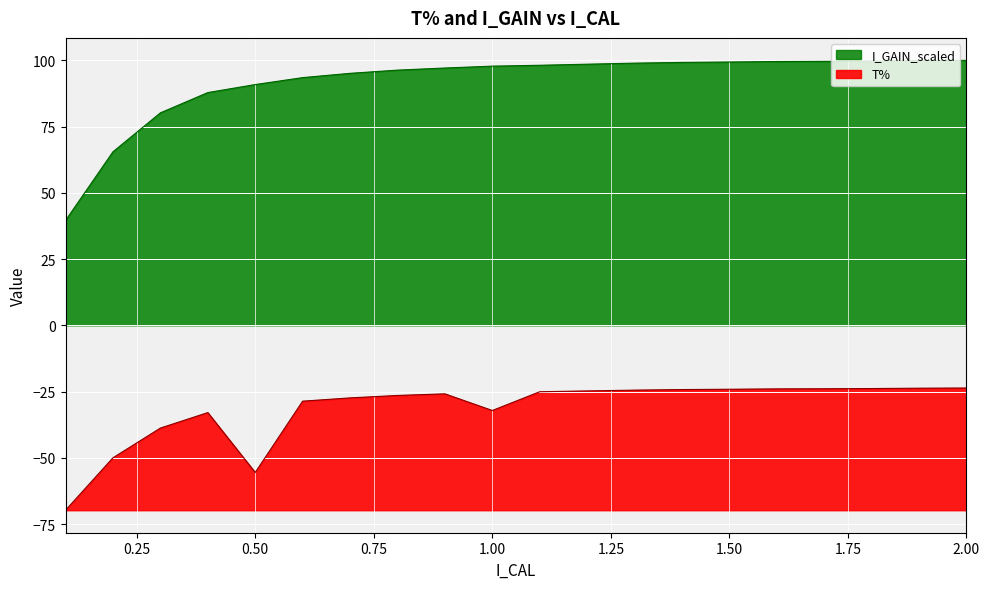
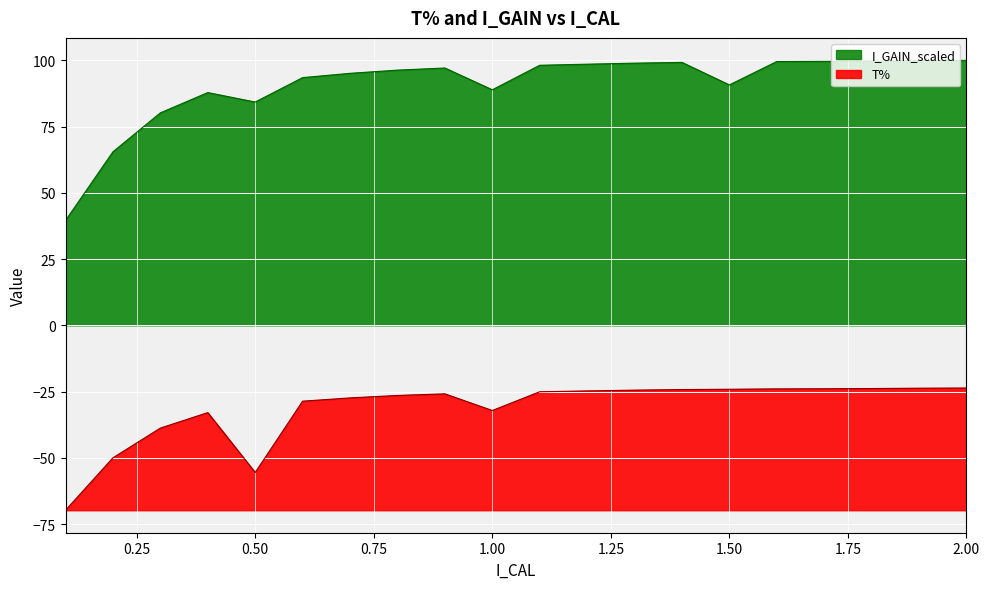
I_GAIN_scaled, 0.50: 91 -> 84
I_GAIN_scaled, 1.00: 98 -> 89
I_GAIN_scaled, 1.50: 99 -> 91
